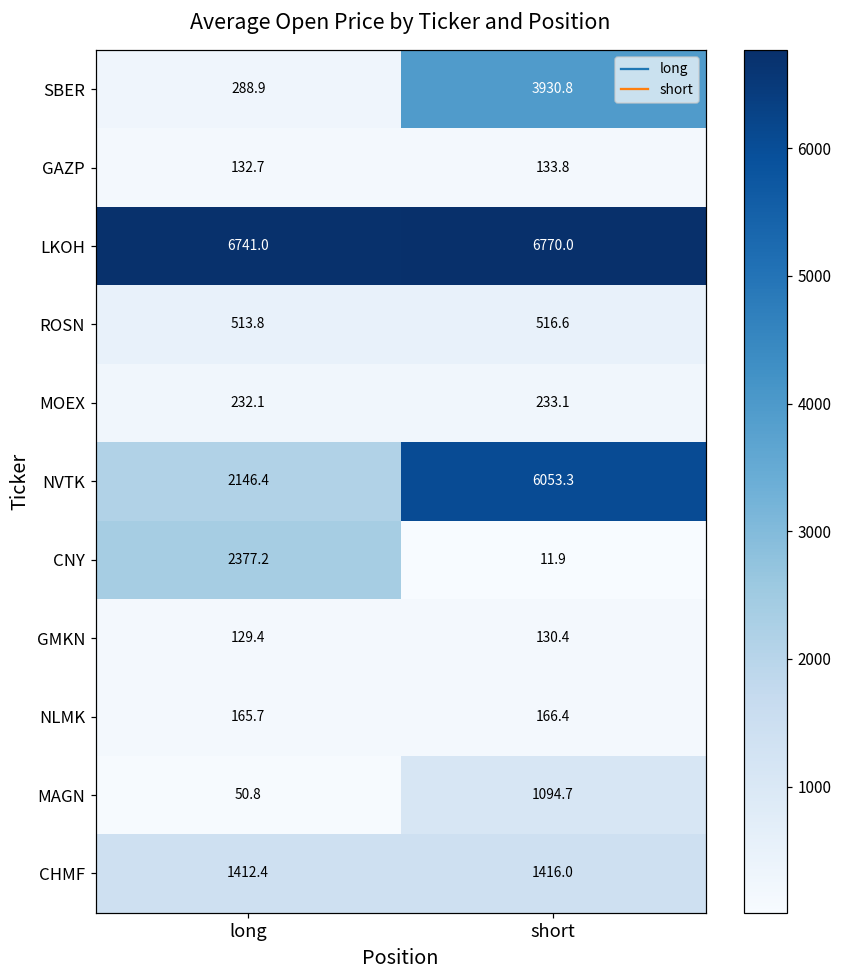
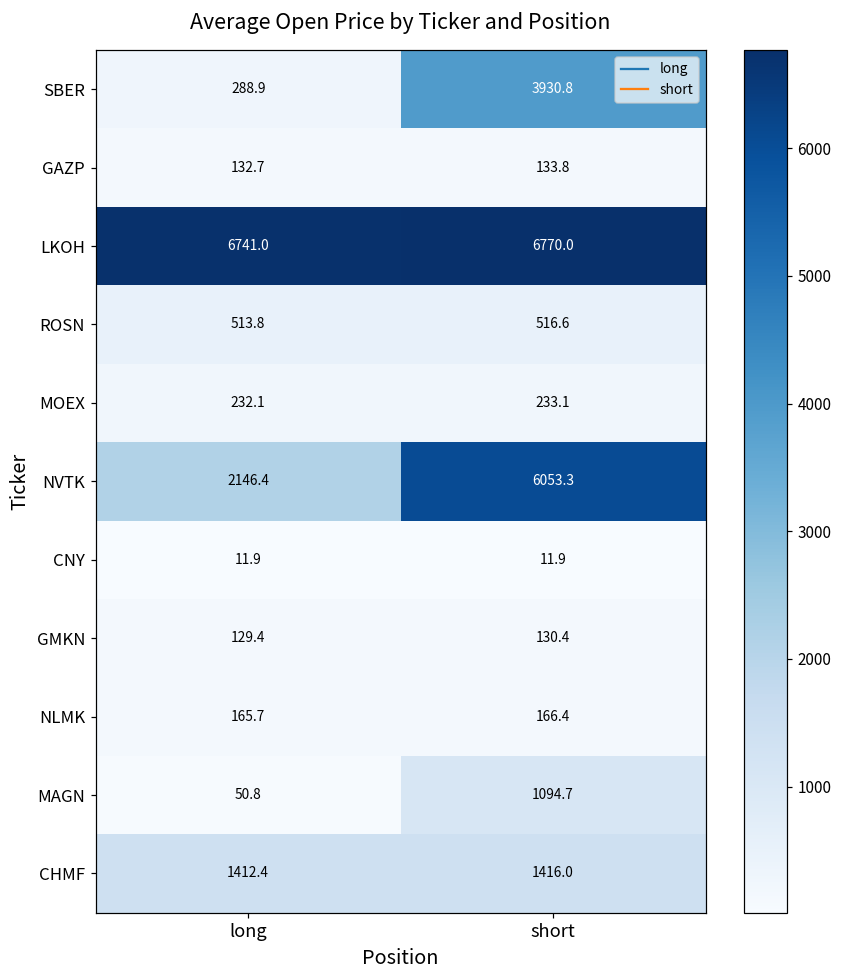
CNY, long: 2377.2 -> 11.9
